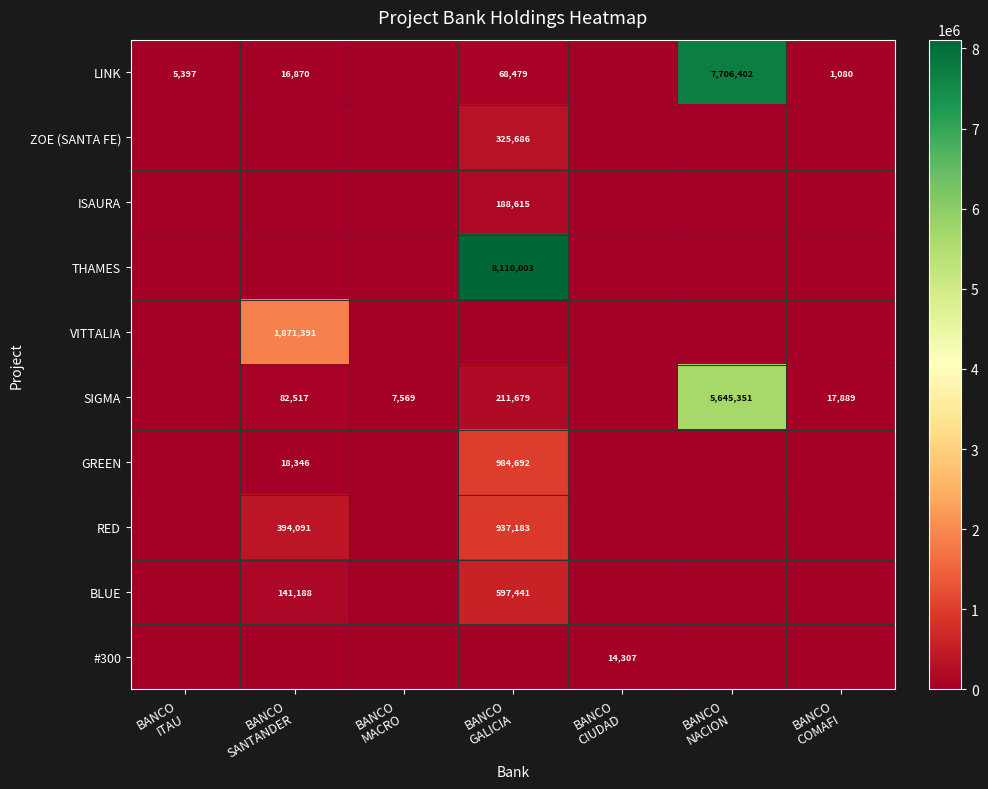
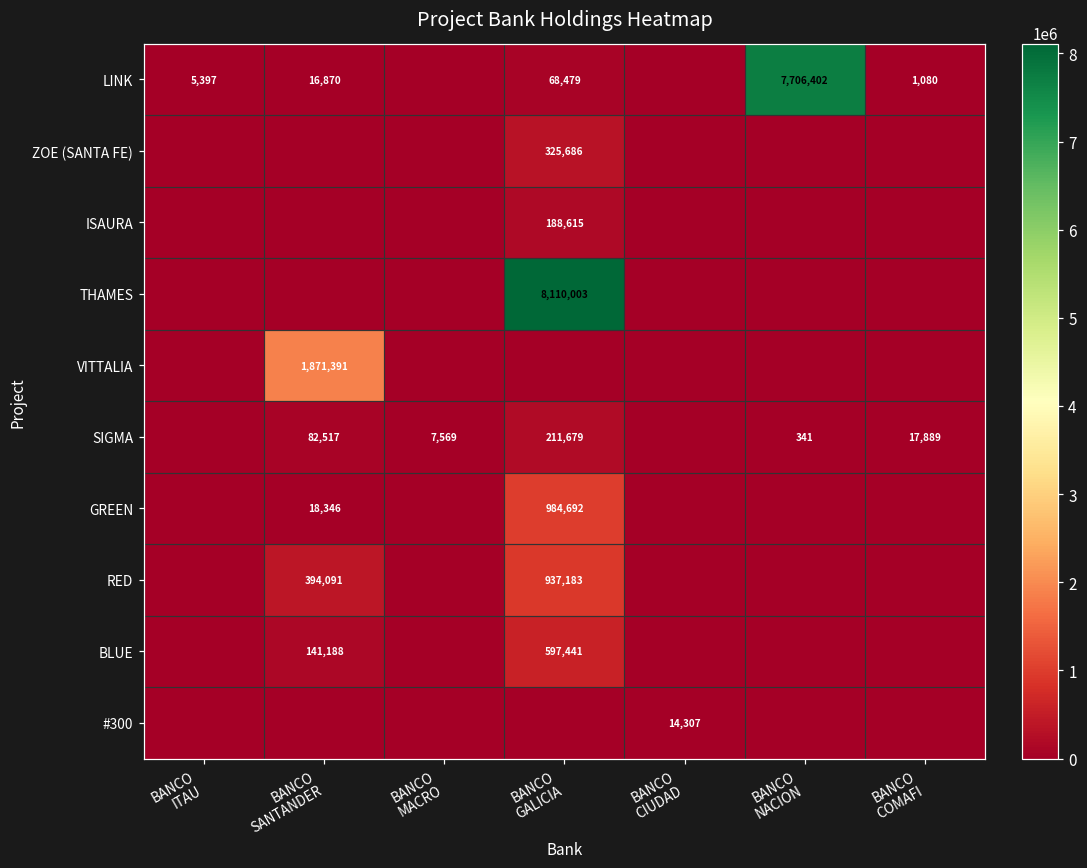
SIGMA, BANCO NACION: 5,645,351 -> 341
